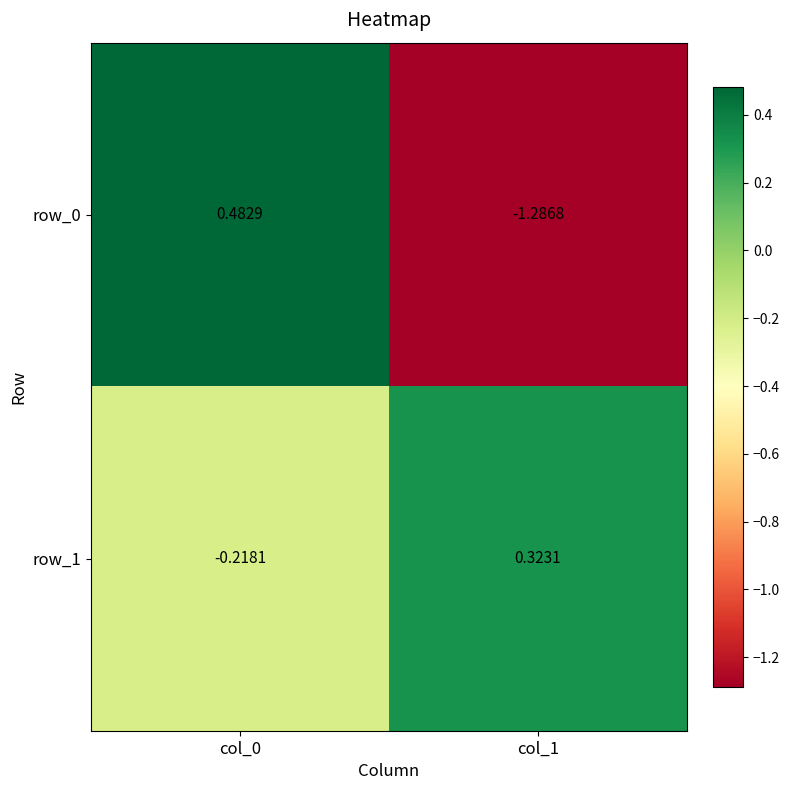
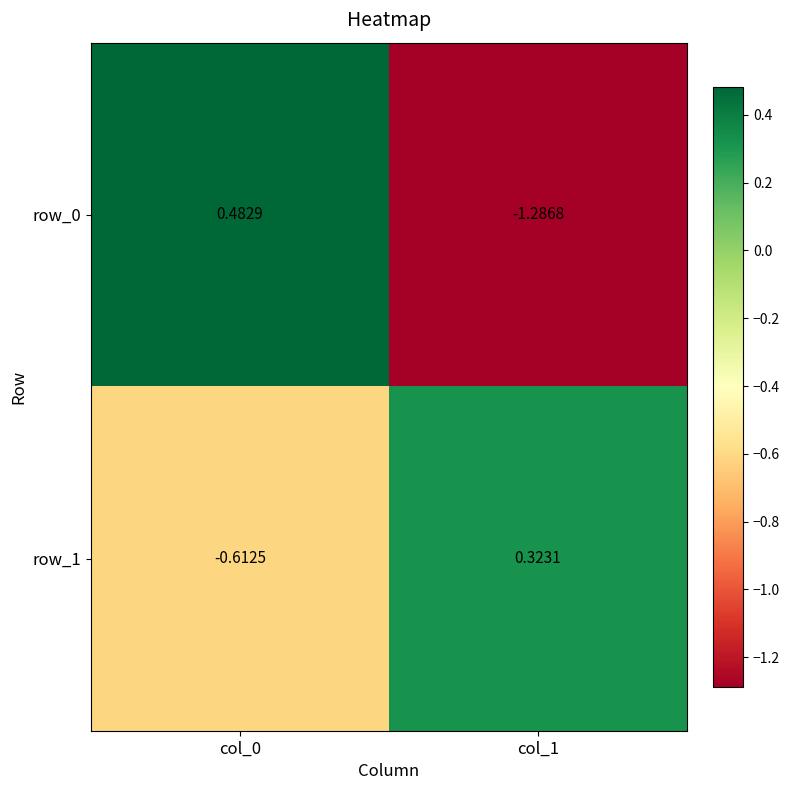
row_1, col_0: -0.2181 -> -0.6125
